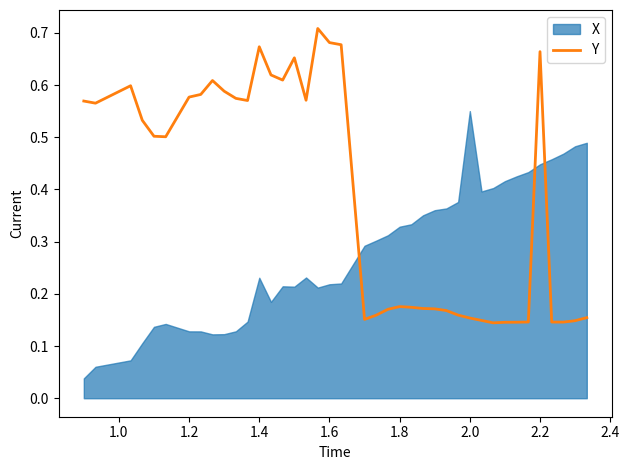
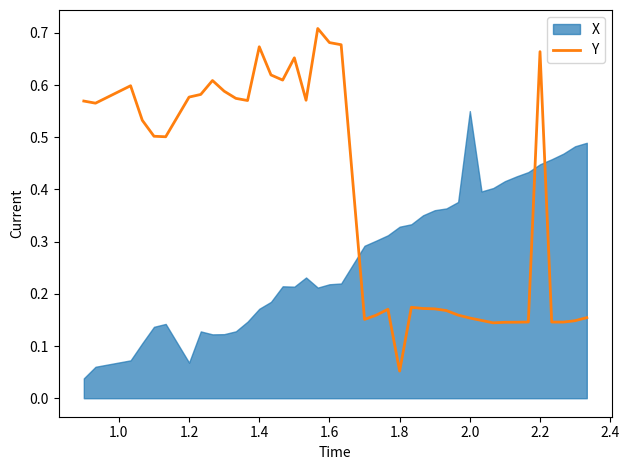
X, 1.2: 0.13 -> 0.07
X, 1.4: 0.23 -> 0.17
Y, 1.8: 0.18 -> 0.05
